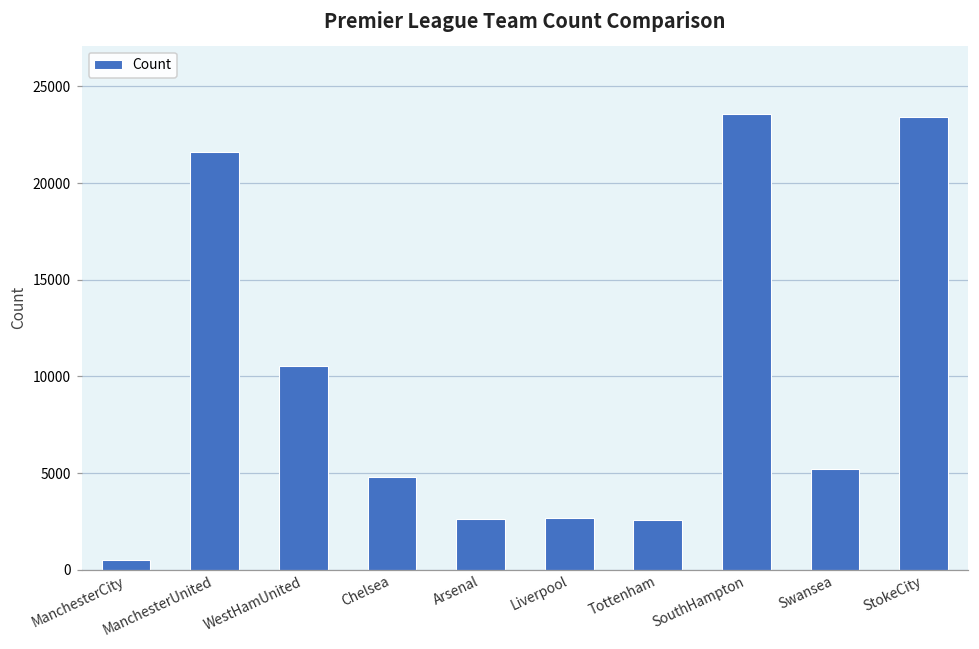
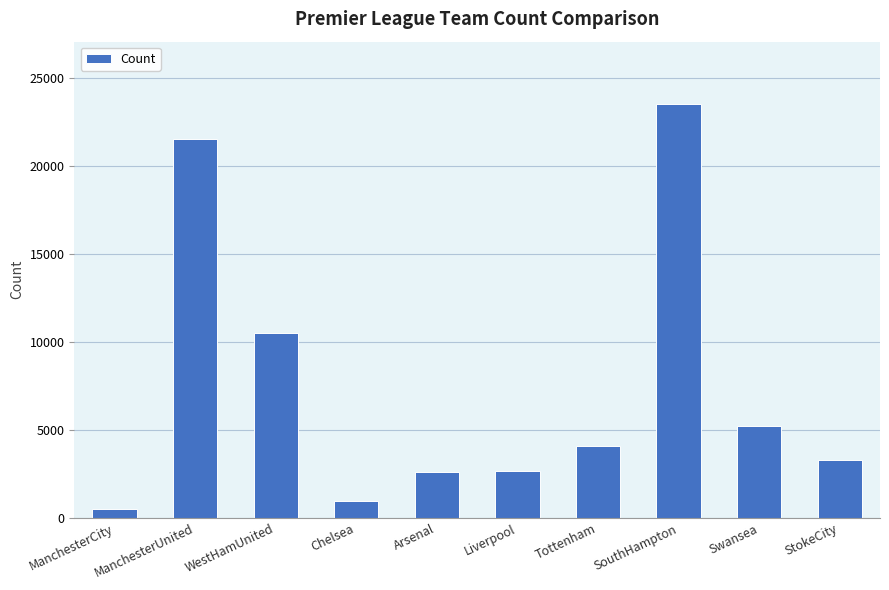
Chelsea: 4800 -> 1000
Tottenham: 2600 -> 4100
StokeCity: 23400 -> 3300
